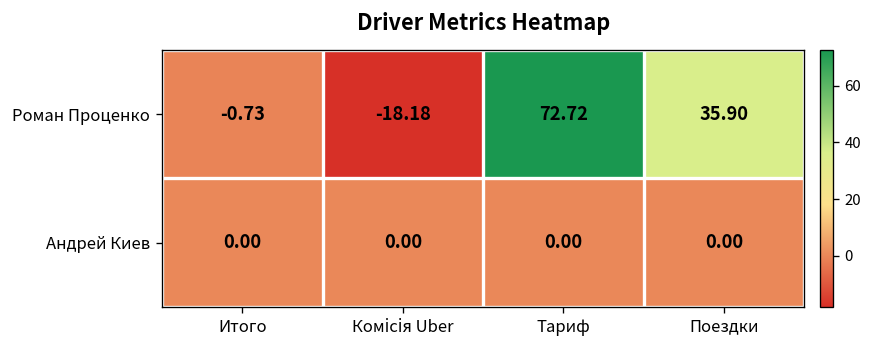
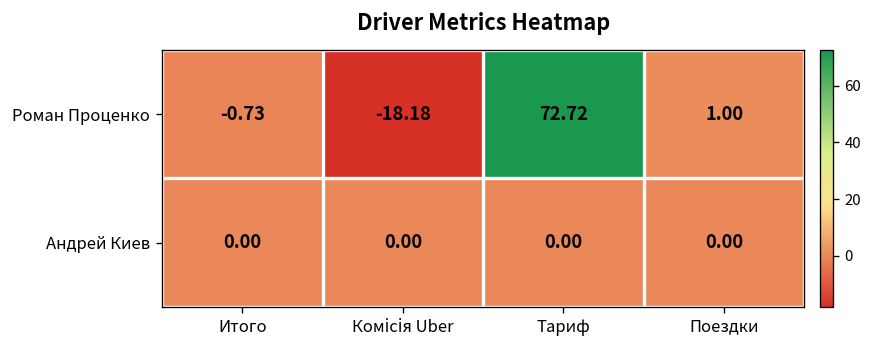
Роман Проценко, Поездки: 35.90 -> 1.00
